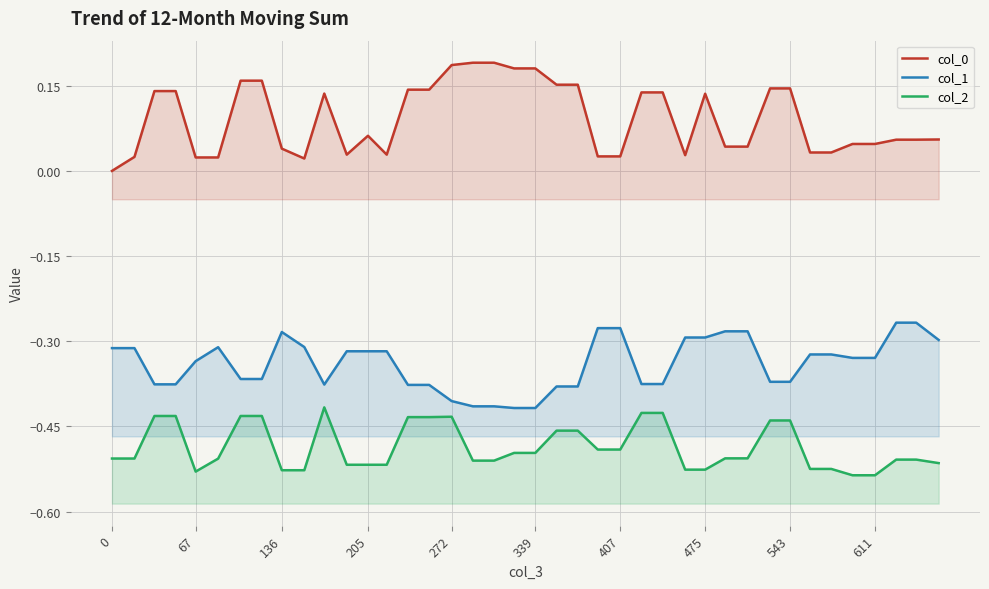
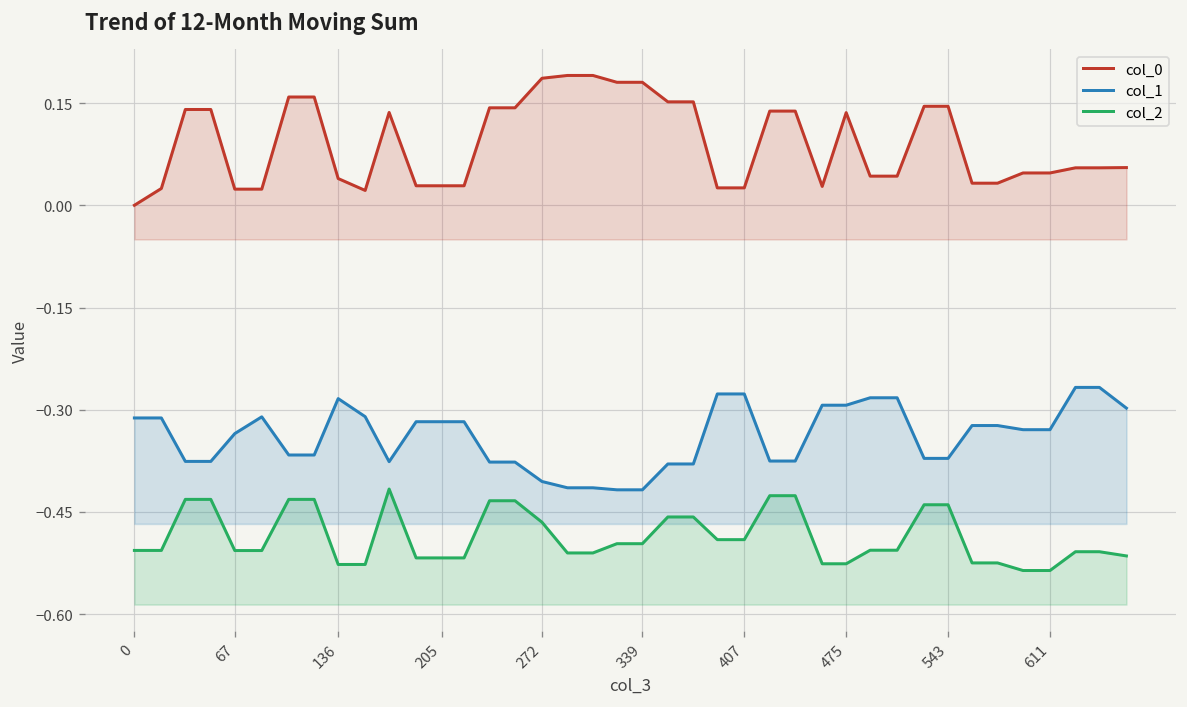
col_2, 67: -0.53 -> -0.51
col_0, 205: 0.06 -> 0.03
col_2, 272: -0.43 -> -0.47
